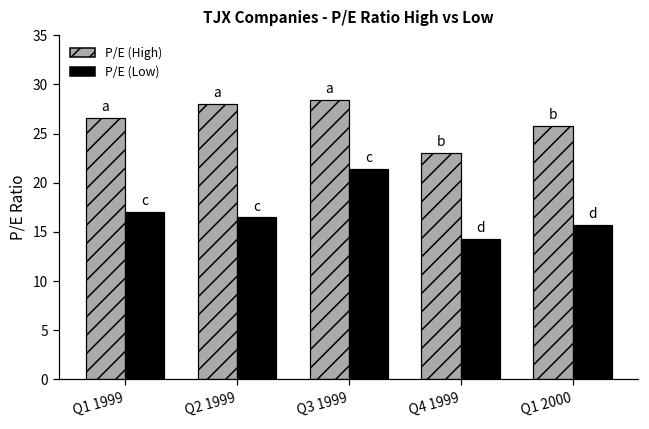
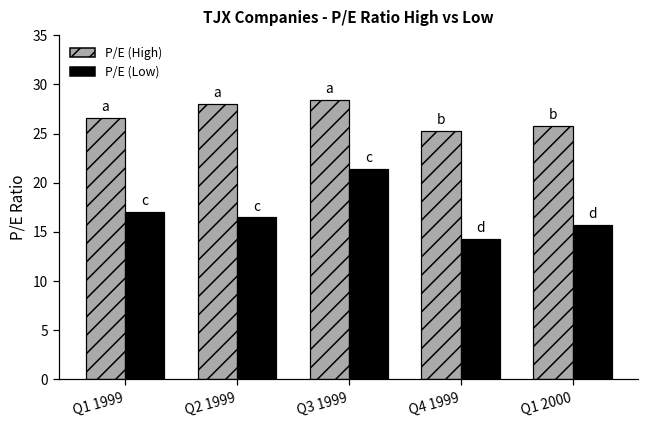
P/E (High), Q4 1999: 23 -> 25
